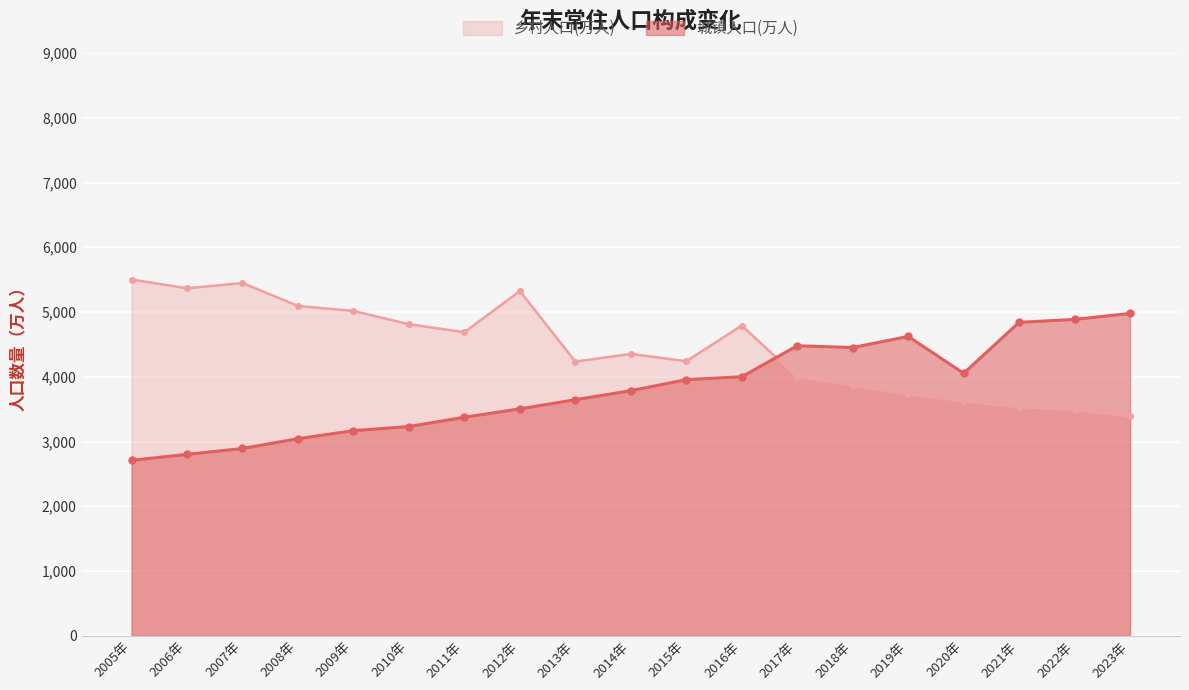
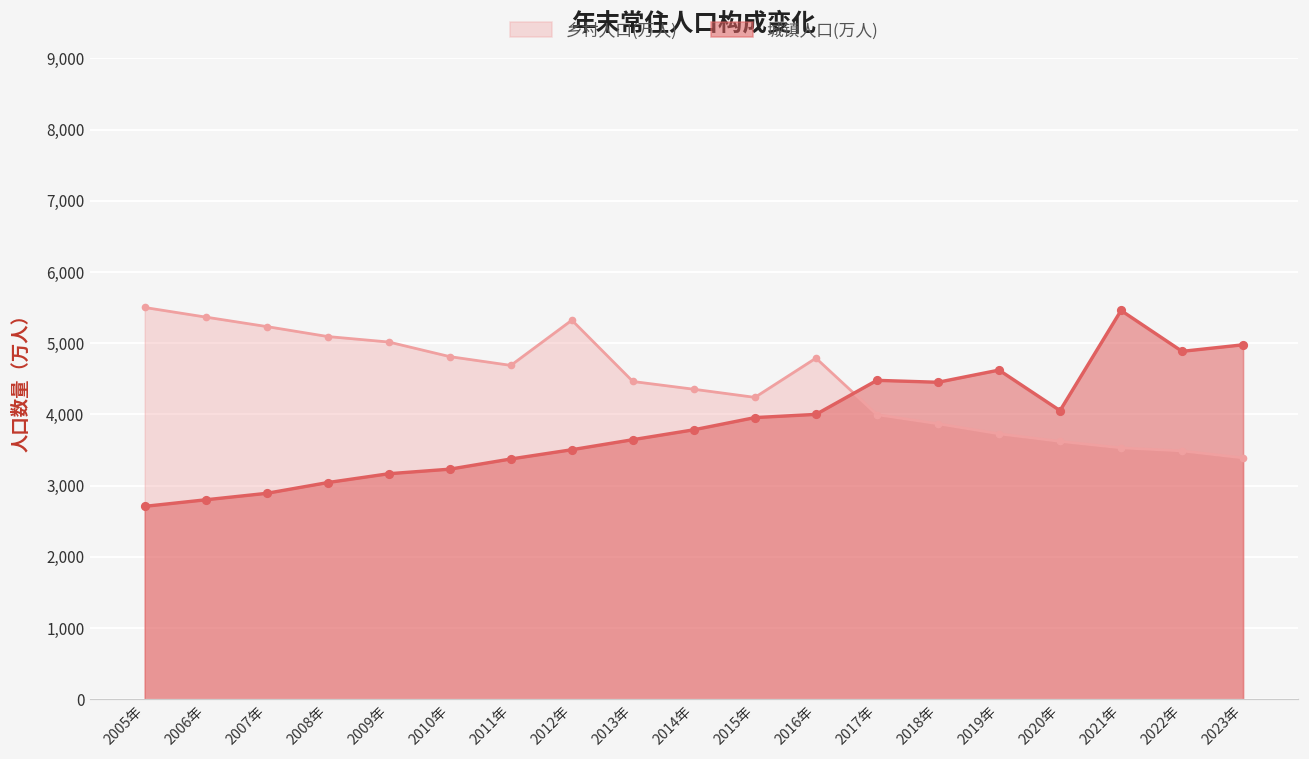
乡村人口(万人), 2007年: 5,400 -> 5,200
乡村人口(万人), 2013年: 4,200 -> 4,500
城镇人口(万人), 2021年: 4,800 -> 5,500
